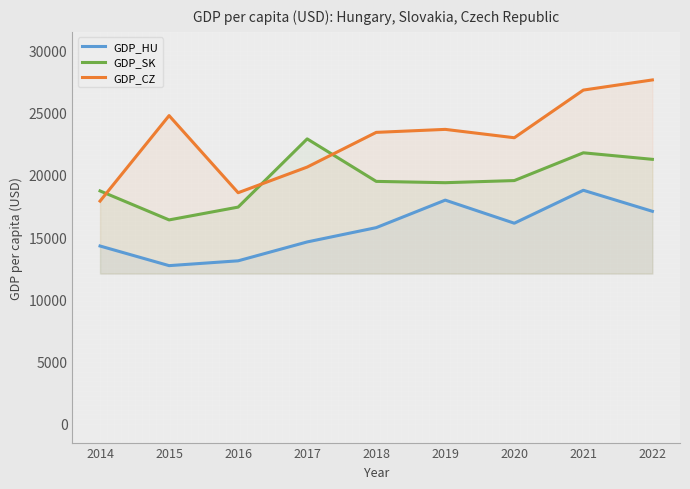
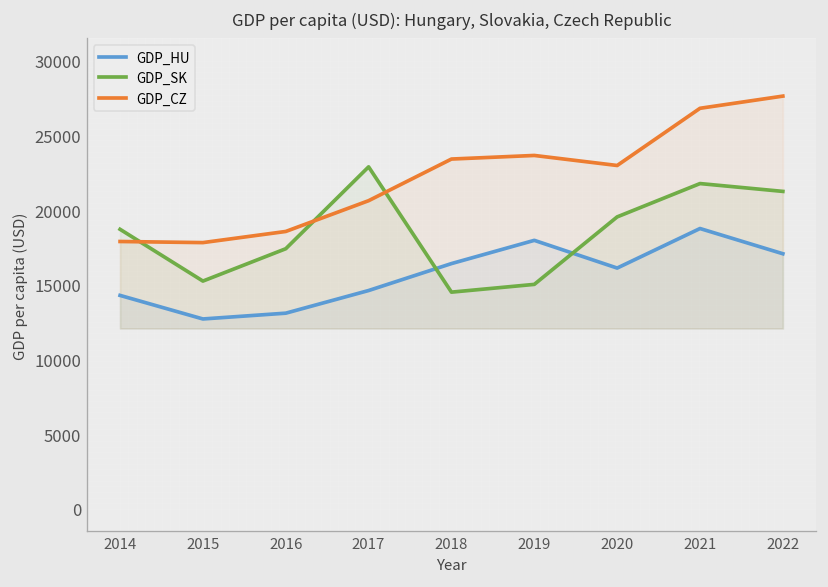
GDP_SK, 2015: 16400 -> 15300
GDP_CZ, 2015: 24800 -> 17800
GDP_HU, 2018: 15800 -> 16400
GDP_SK, 2018: 19500 -> 14500
GDP_SK, 2019: 19400 -> 15000
